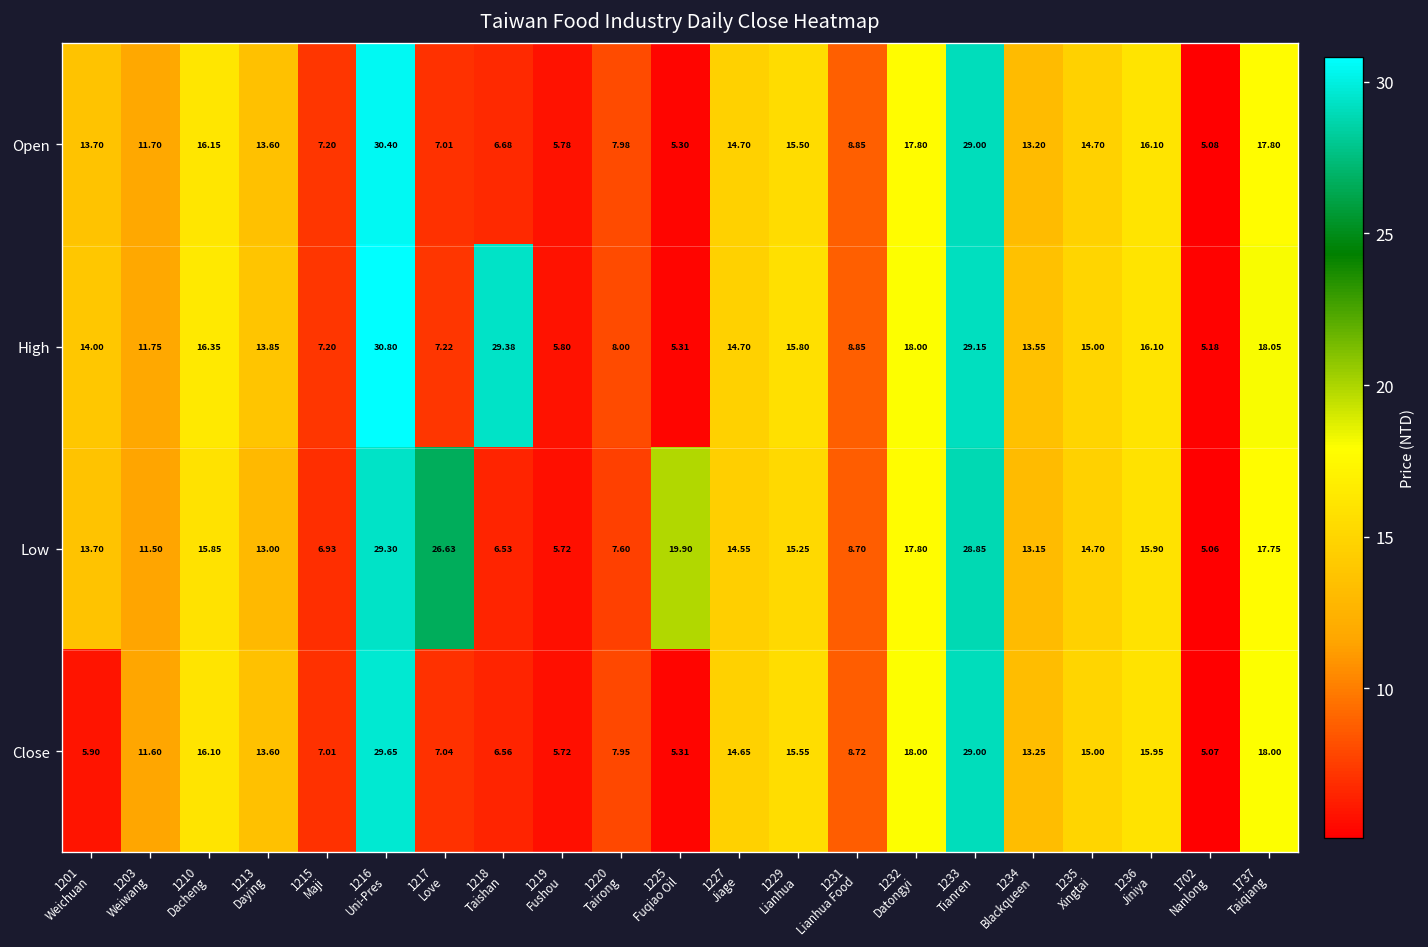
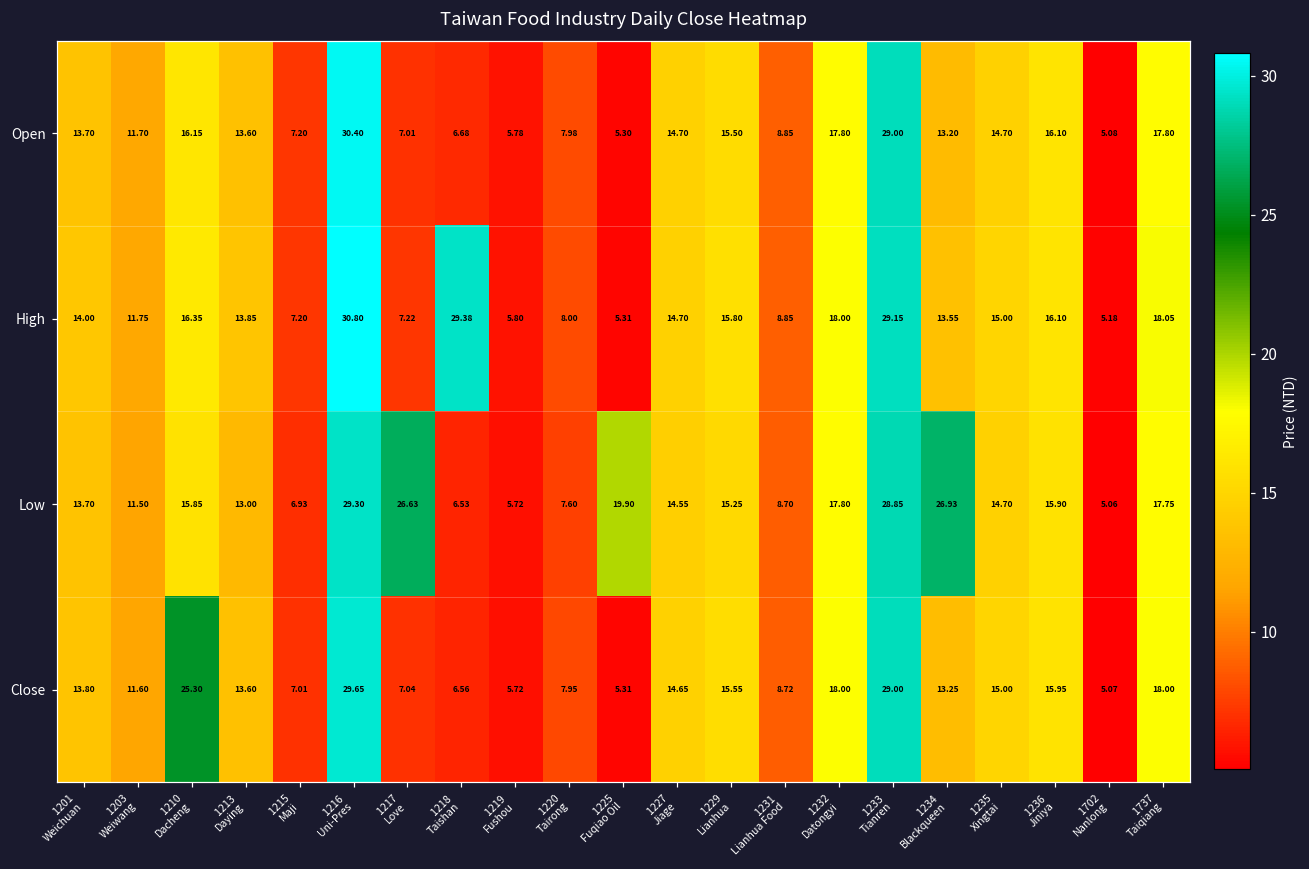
Low, 1234 Blackqueen: 13.15 -> 26.93
Close, 1201 Weichuan: 5.90 -> 13.80
Close, 1210 Dacheng: 16.10 -> 25.30
